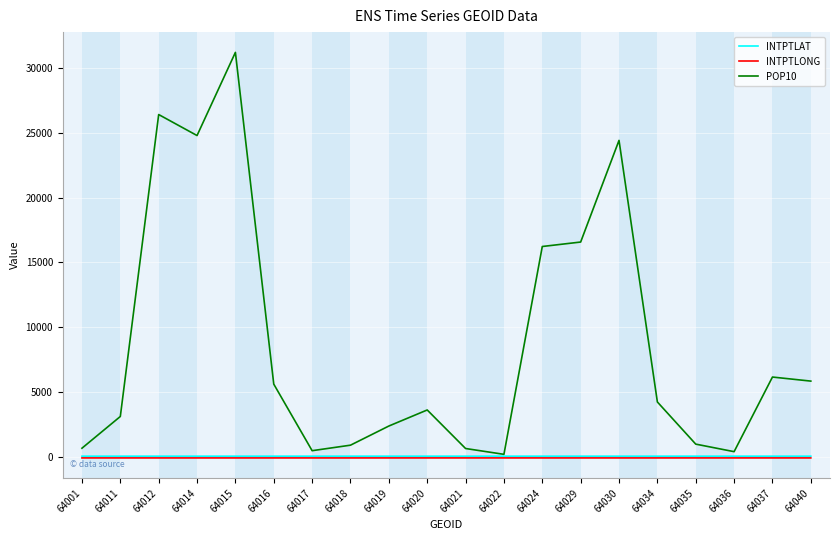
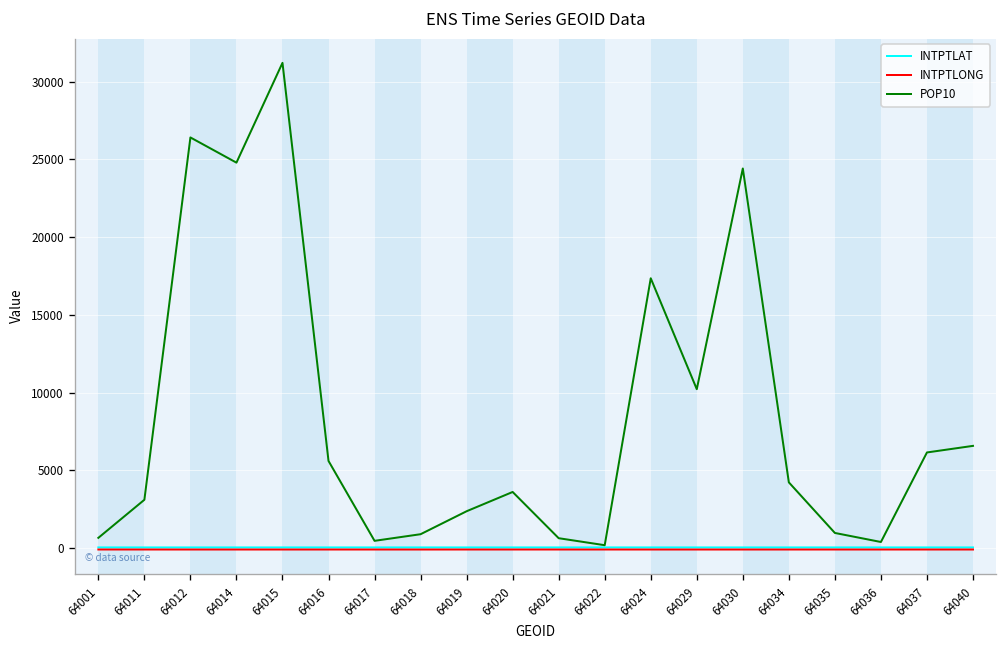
POP10, 64024: 16200 -> 17400
POP10, 64029: 16600 -> 10200
POP10, 64040: 5800 -> 6600
